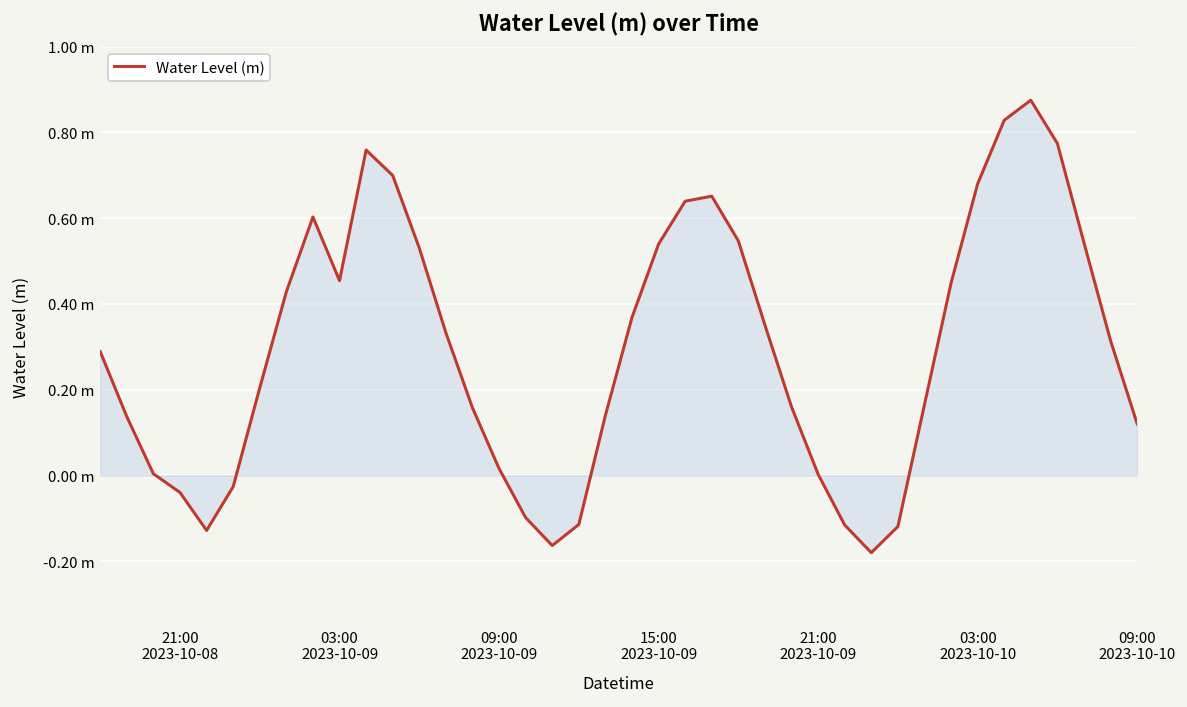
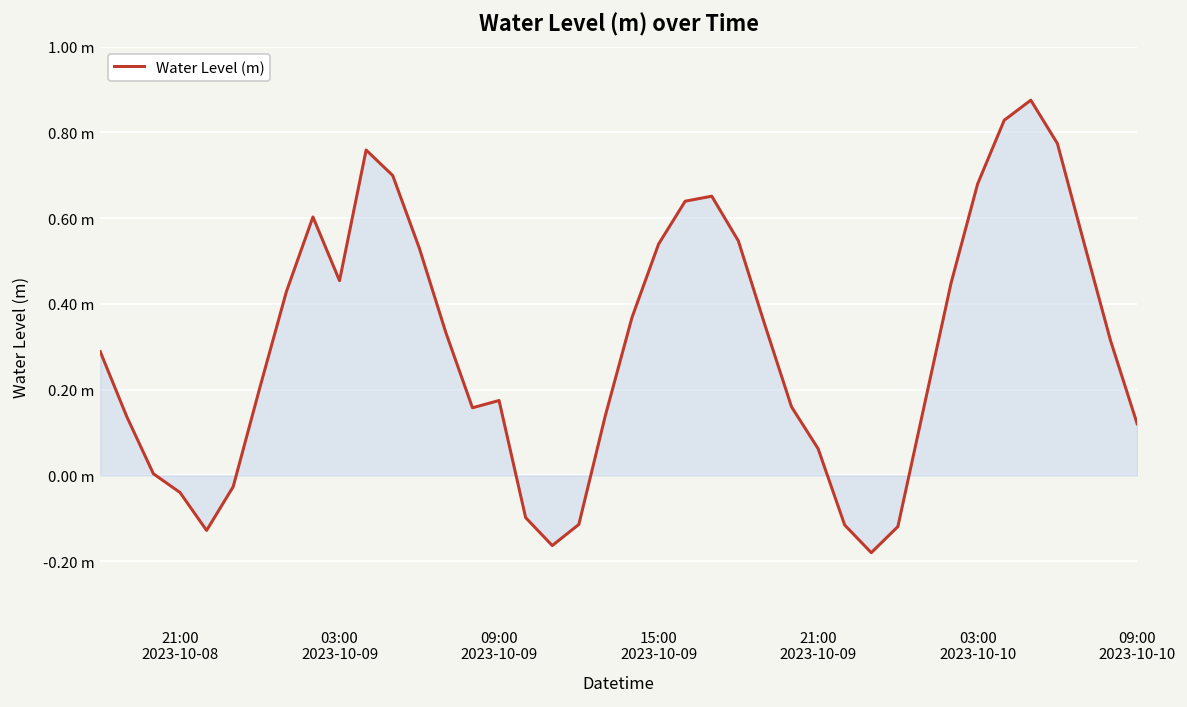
Water Level (m), 09:00 2023-10-09: 0.02 m -> 0.17 m
Water Level (m), 21:00 2023-10-09: 0.00 m -> 0.06 m
